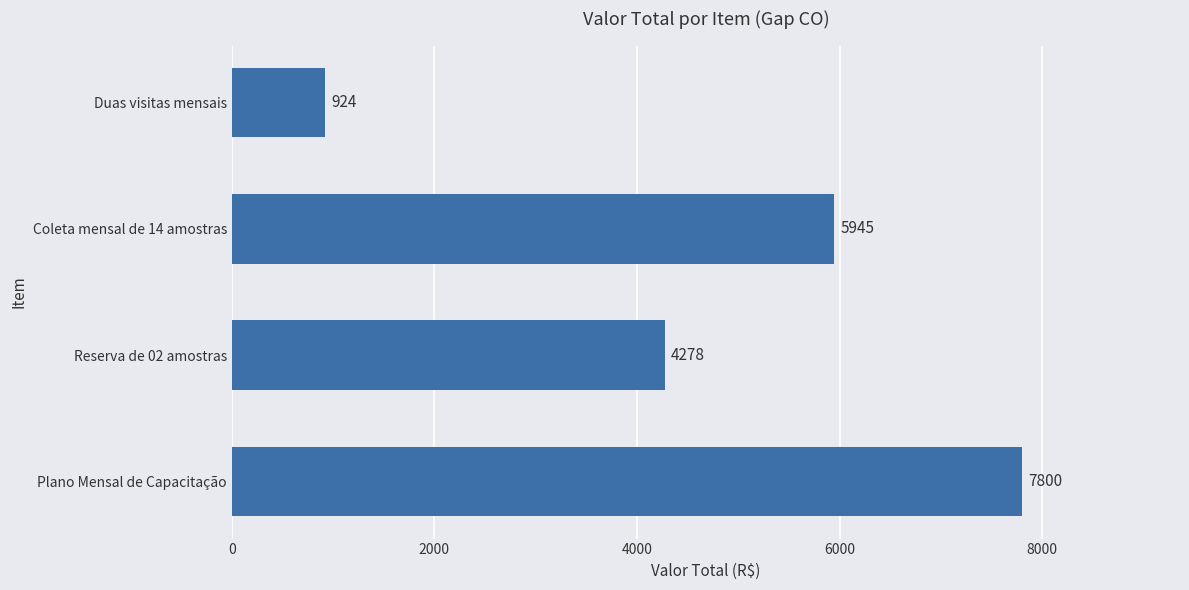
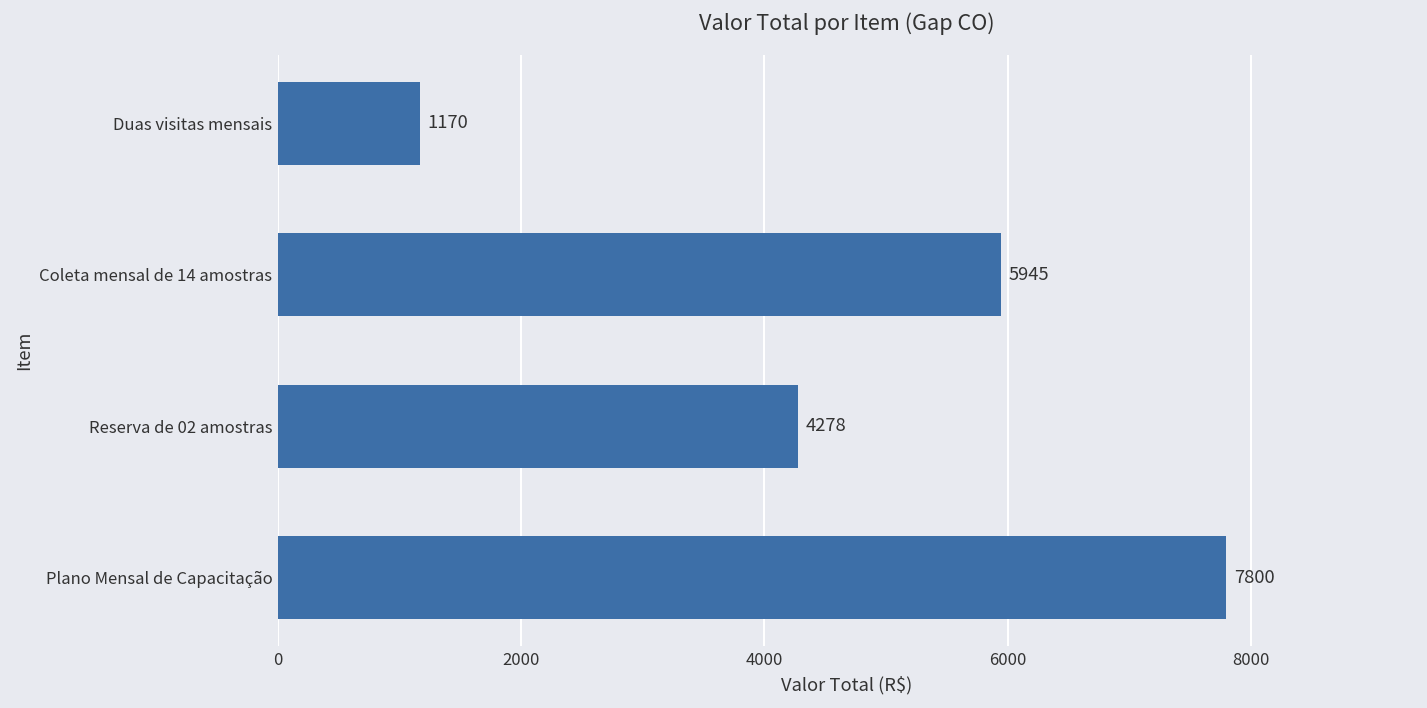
Duas visitas mensais: 924 -> 1170
